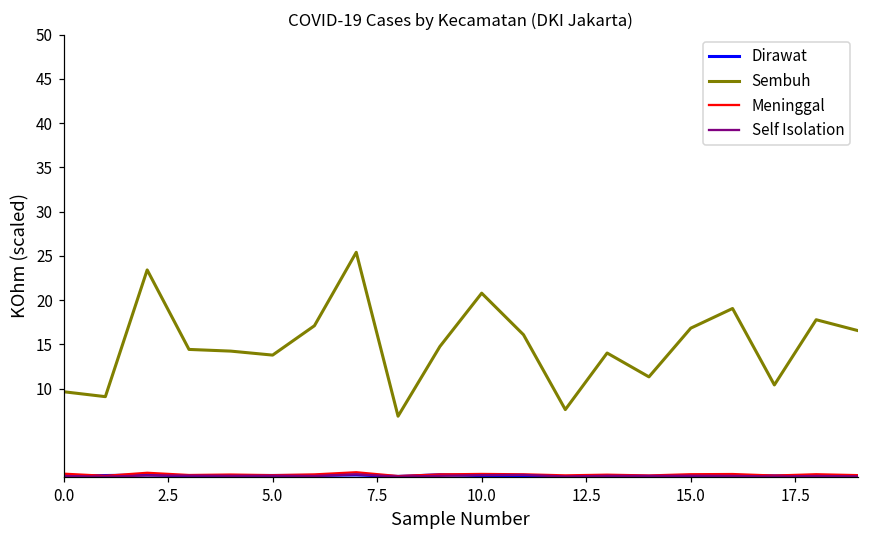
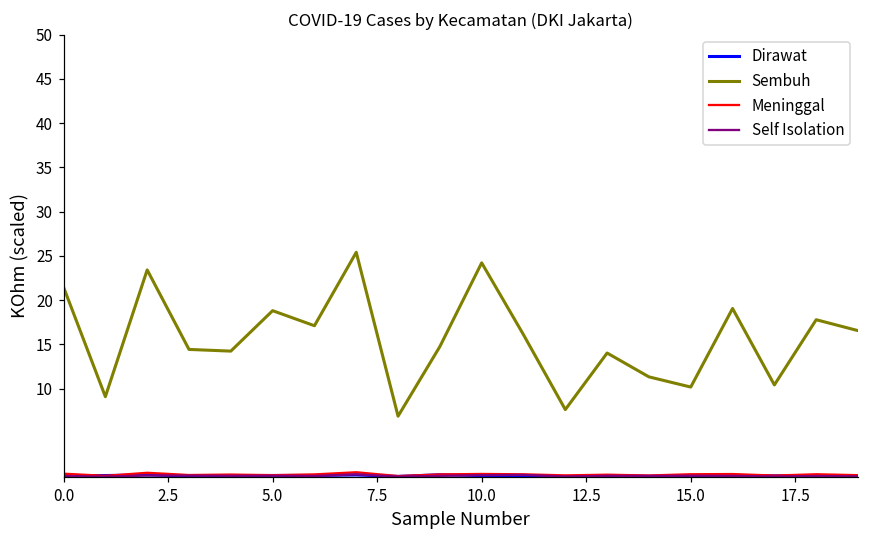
Sembuh, 0.0: 10 -> 21
Sembuh, 5.0: 14 -> 19
Sembuh, 10.0: 21 -> 24
Sembuh, 15.0: 17 -> 10
